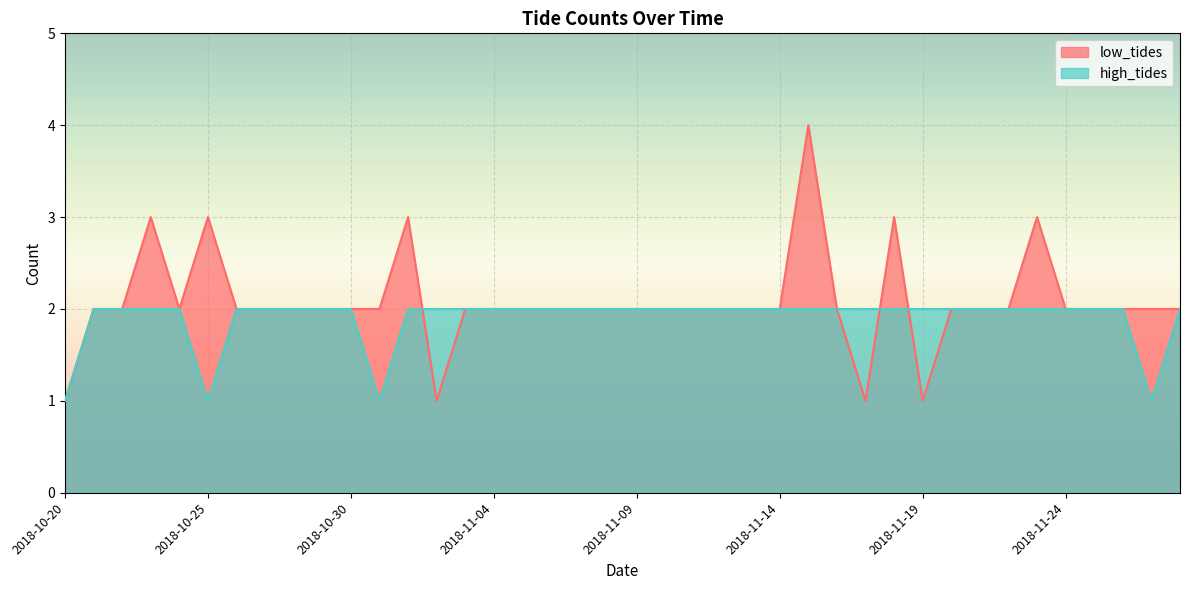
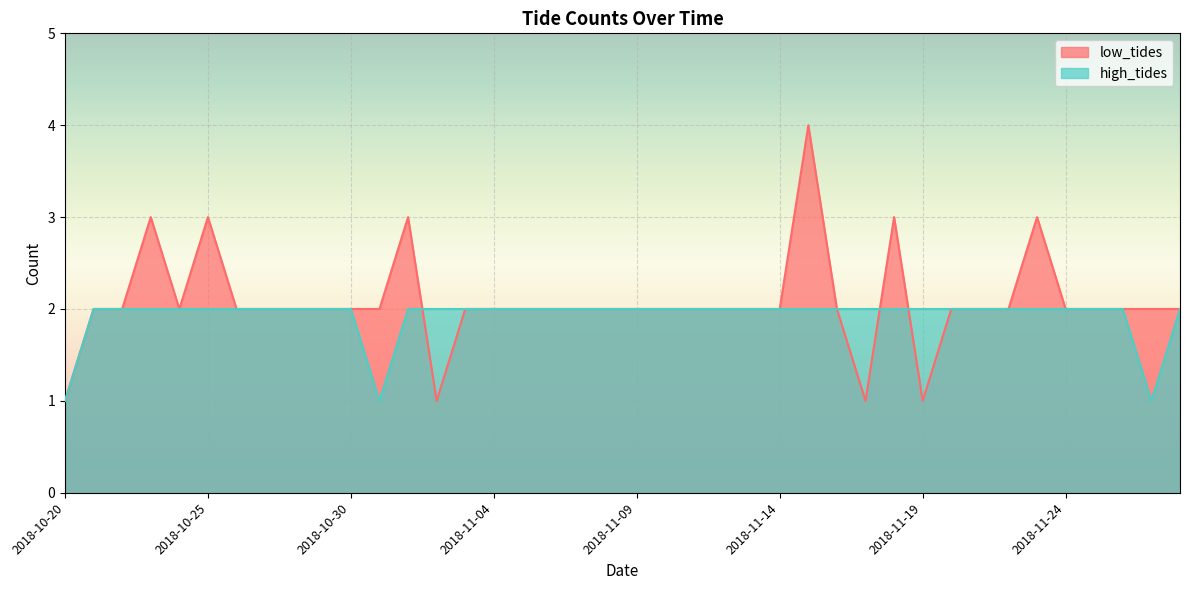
high_tides, 2018-10-25: 1 -> 2
